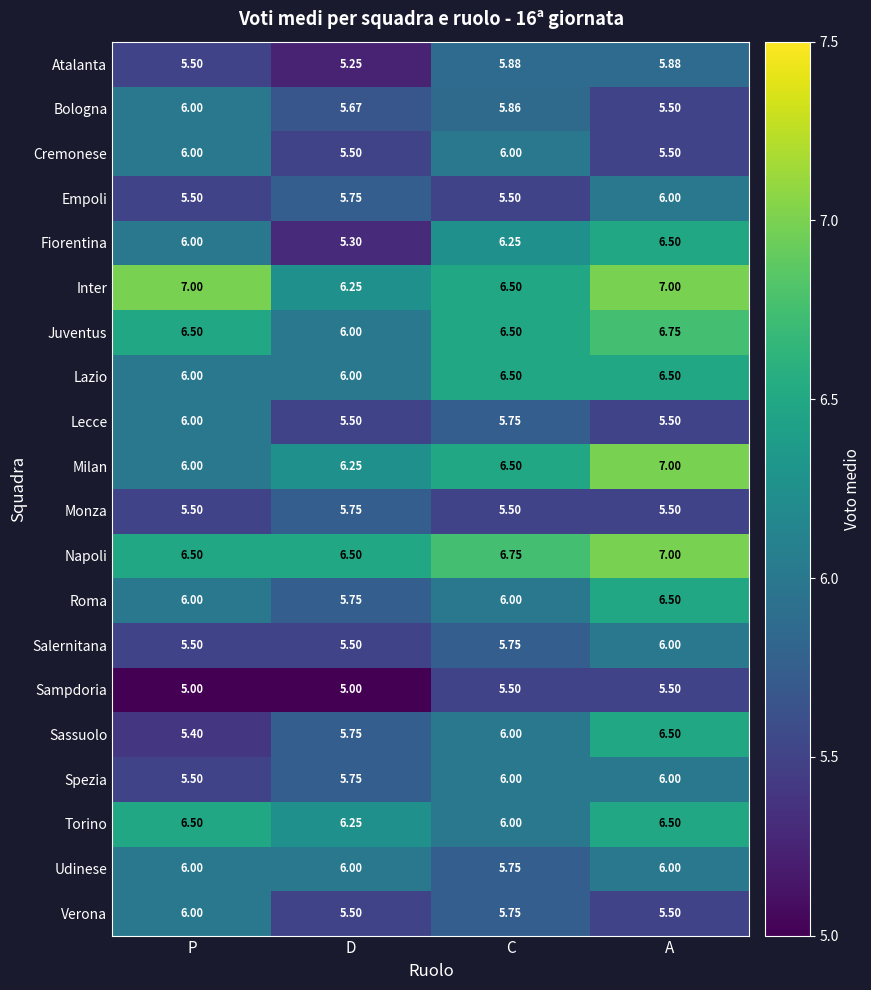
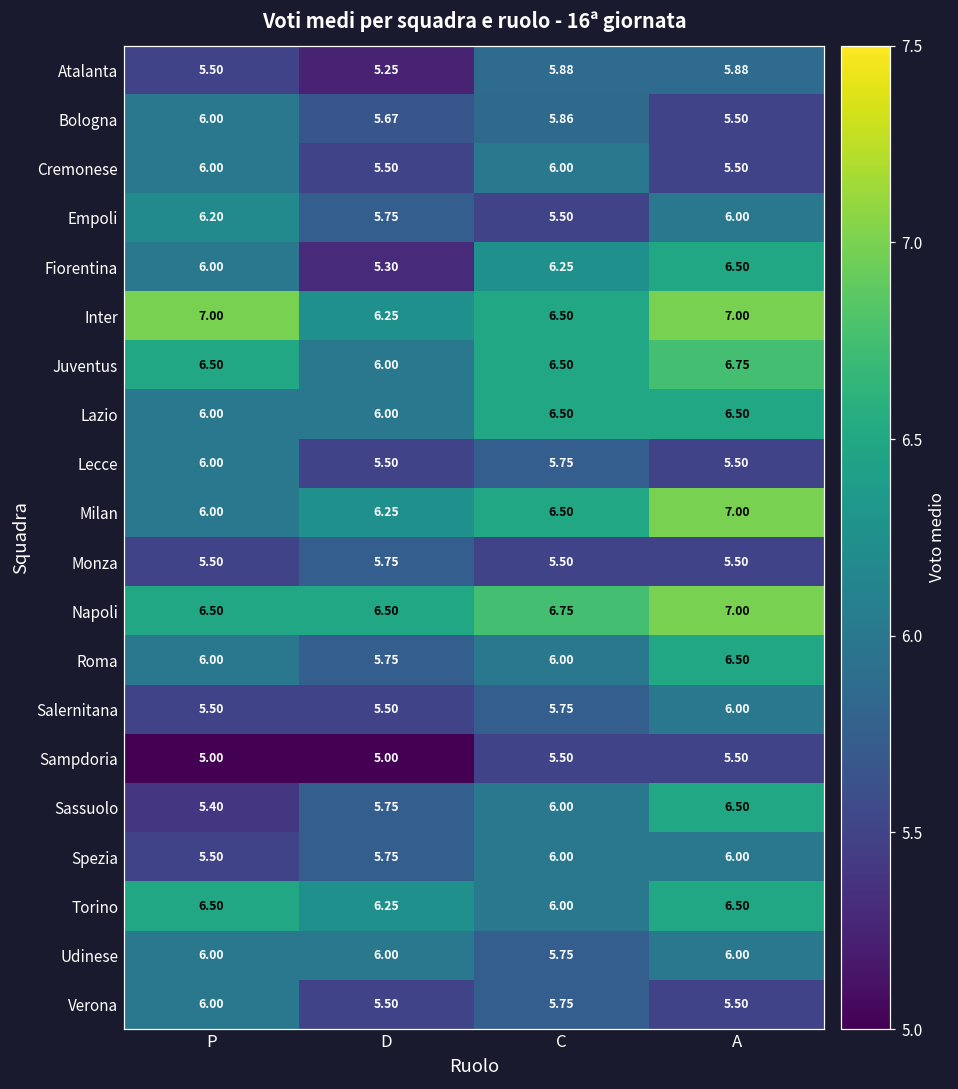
Empoli, P: 5.50 -> 6.20
